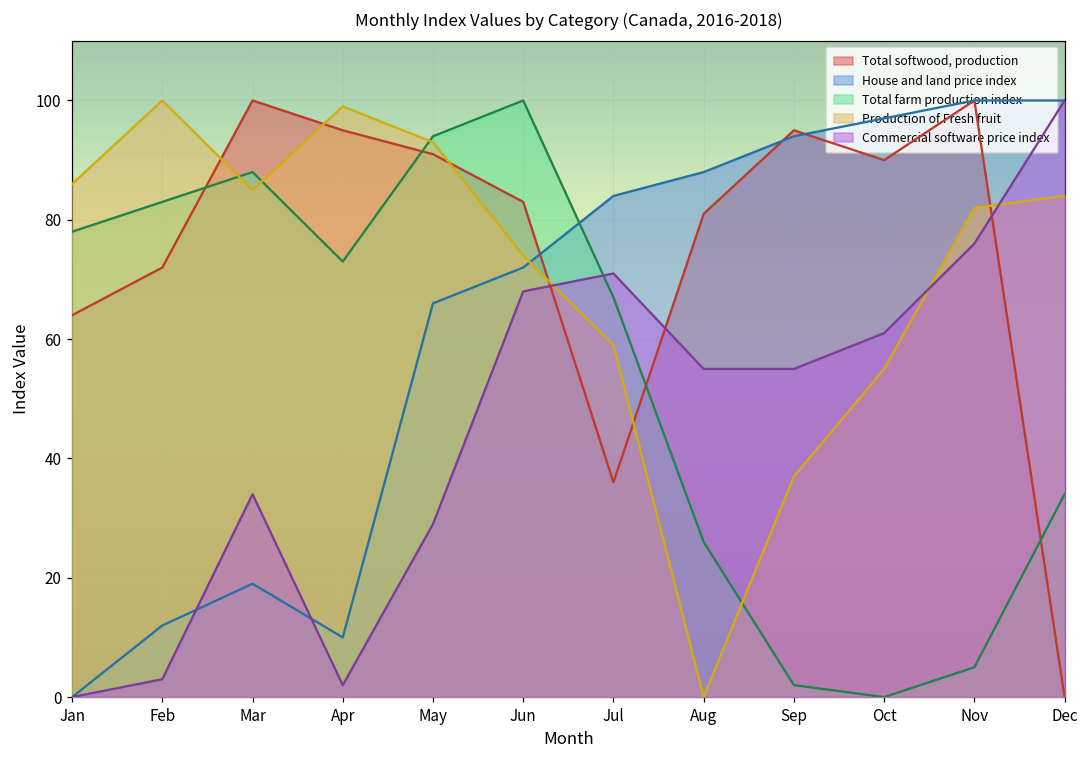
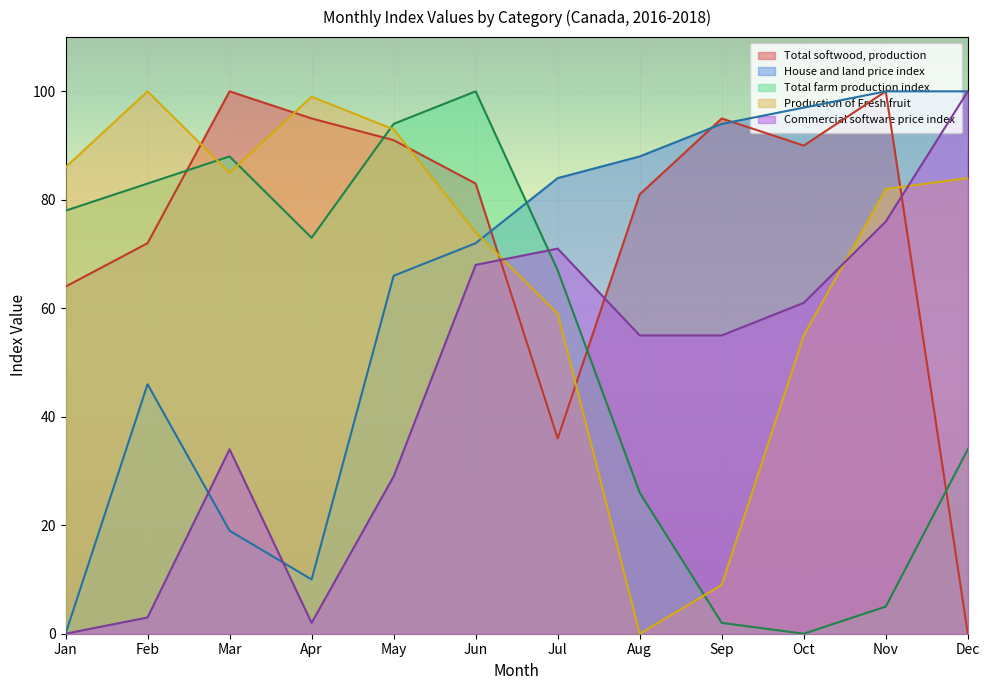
House and land price index, Feb: 12 -> 46
Production of Fresh fruit, Sep: 37 -> 9
